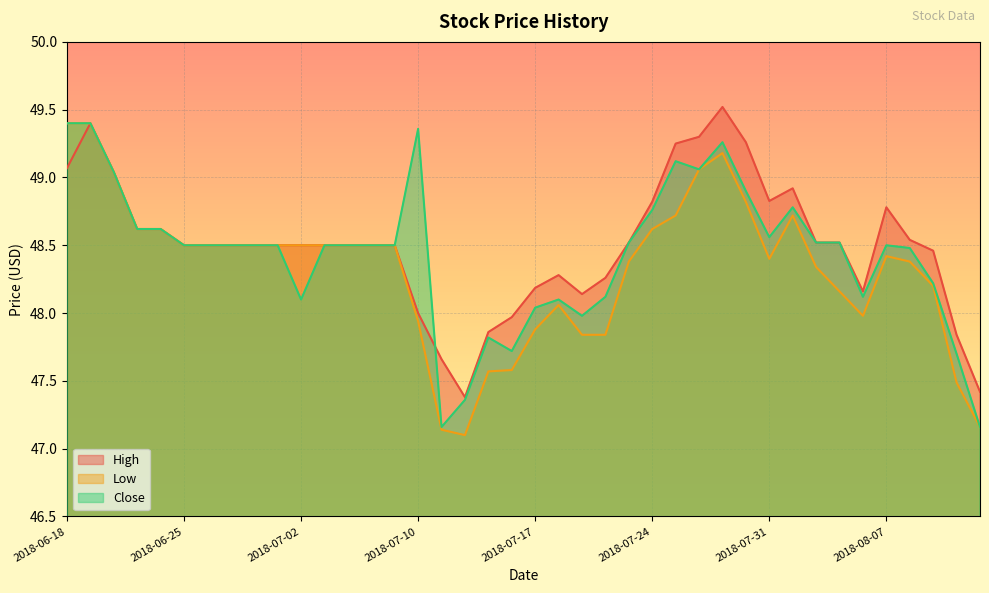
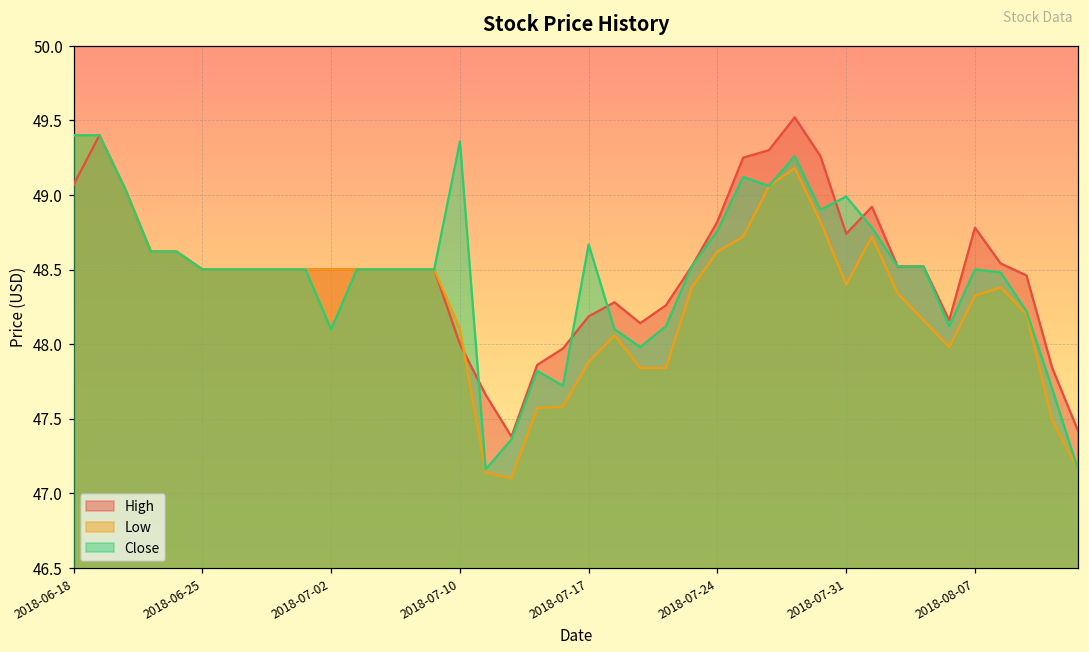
Low, 2018-07-10: 47.94 -> 48.10
Close, 2018-07-17: 48.04 -> 48.67
High, 2018-07-31: 48.83 -> 48.74
Close, 2018-07-31: 48.56 -> 48.99
Low, 2018-08-07: 48.42 -> 48.32
